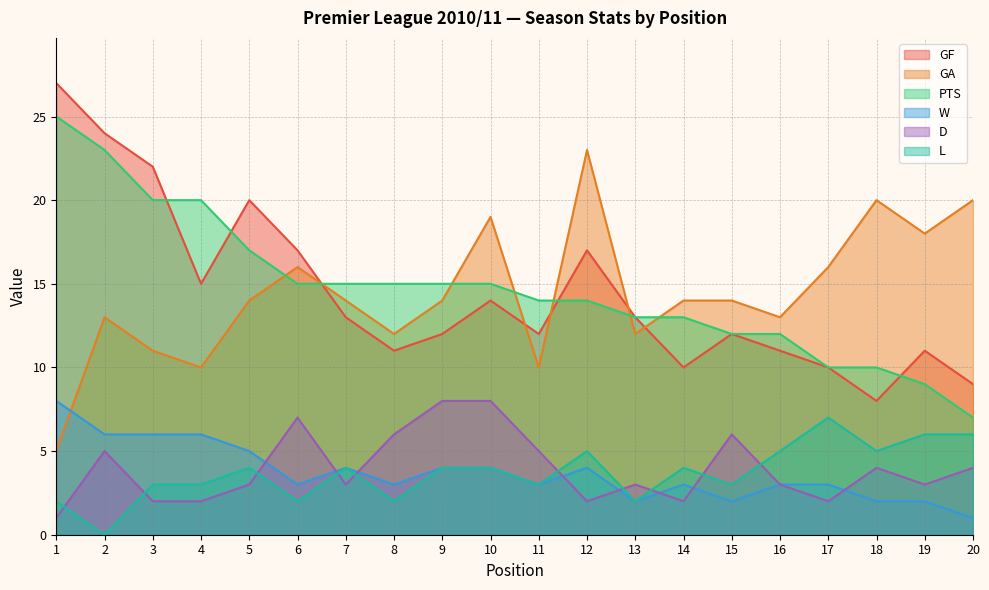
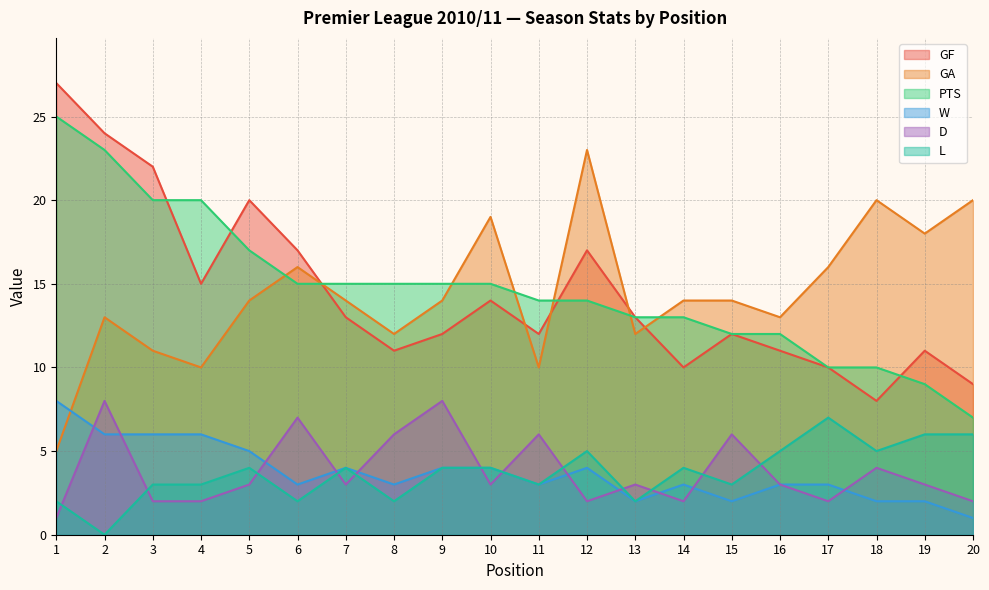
D, 2: 5 -> 8
D, 10: 8 -> 3
D, 11: 5 -> 6
D, 20: 4 -> 2
